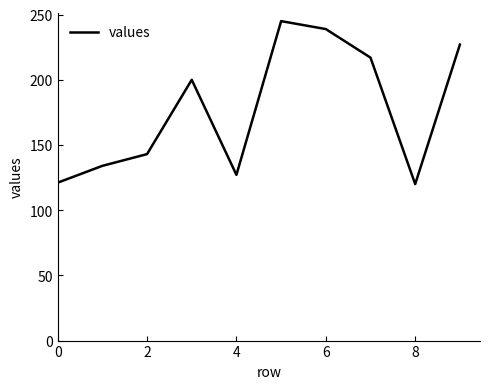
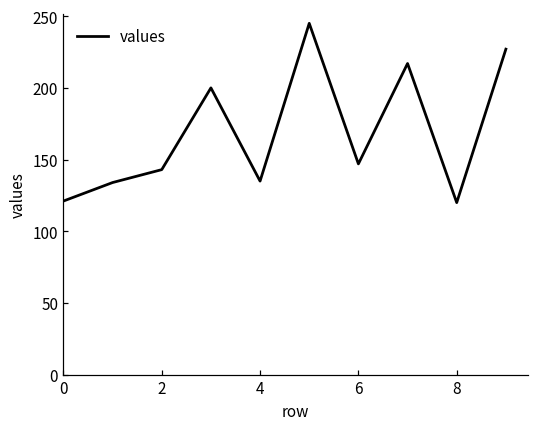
4: 127 -> 135
6: 239 -> 147
